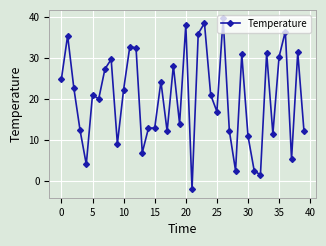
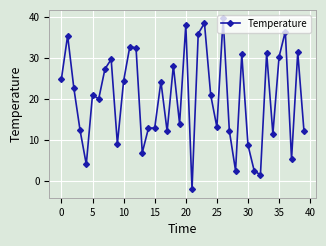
10: 22 -> 24
25: 17 -> 13
30: 11 -> 9
